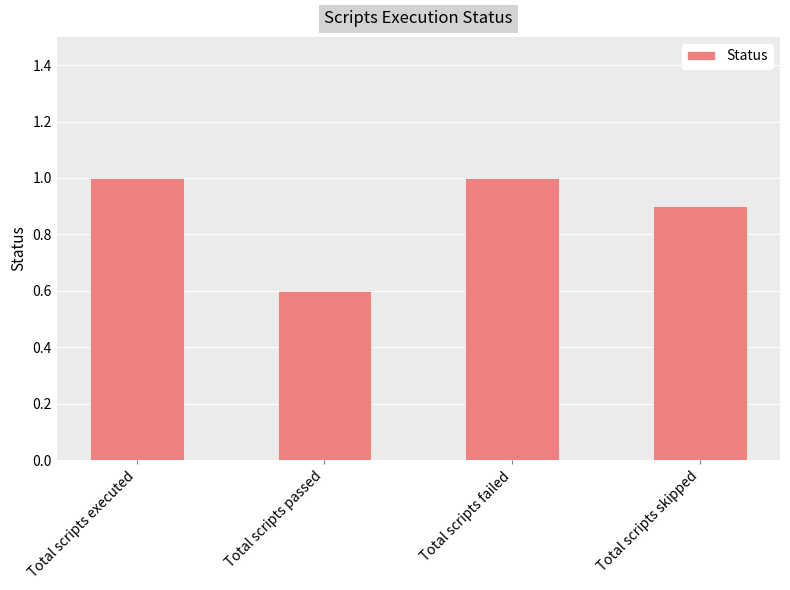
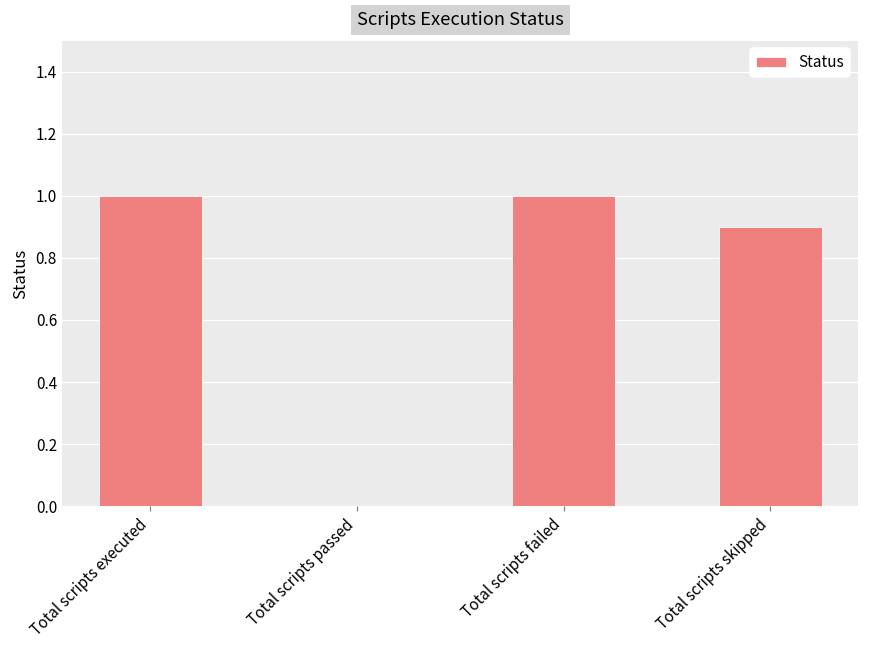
Total scripts passed: 0.6 -> 0.0
